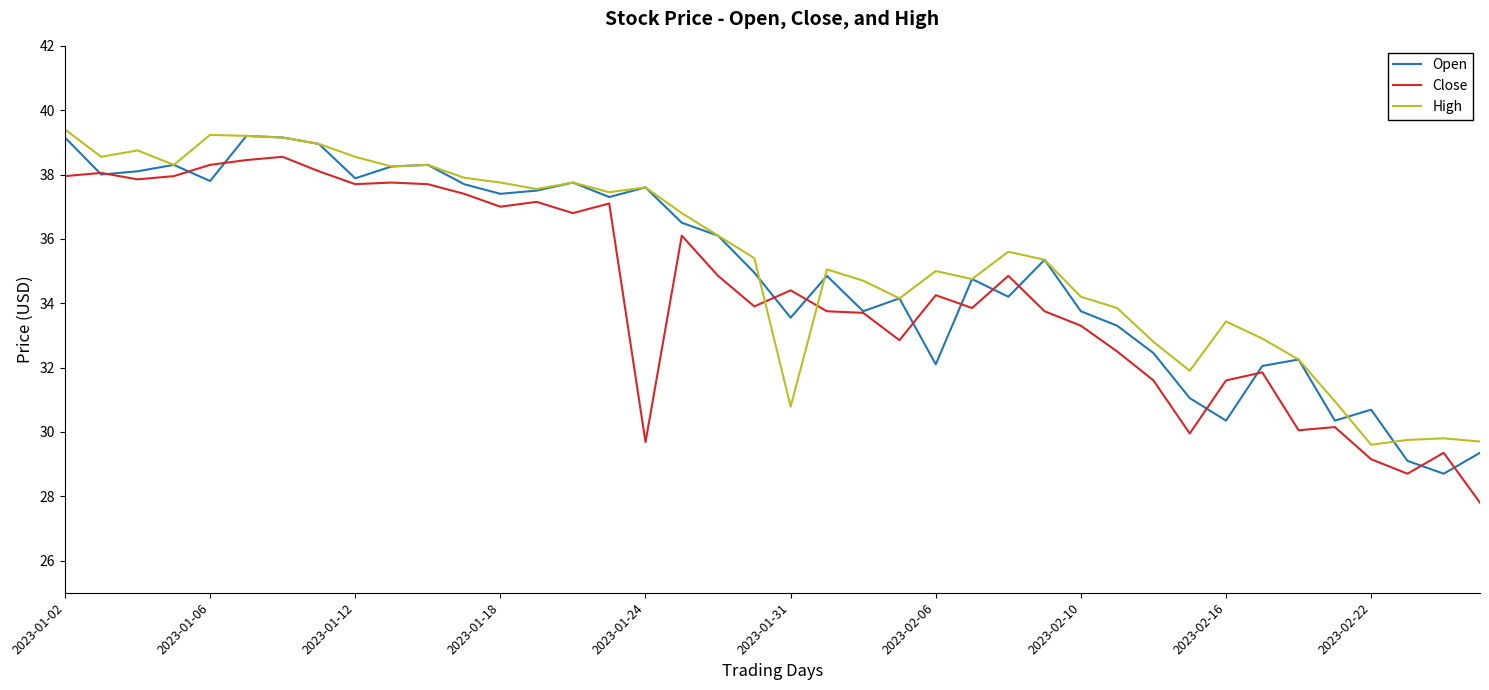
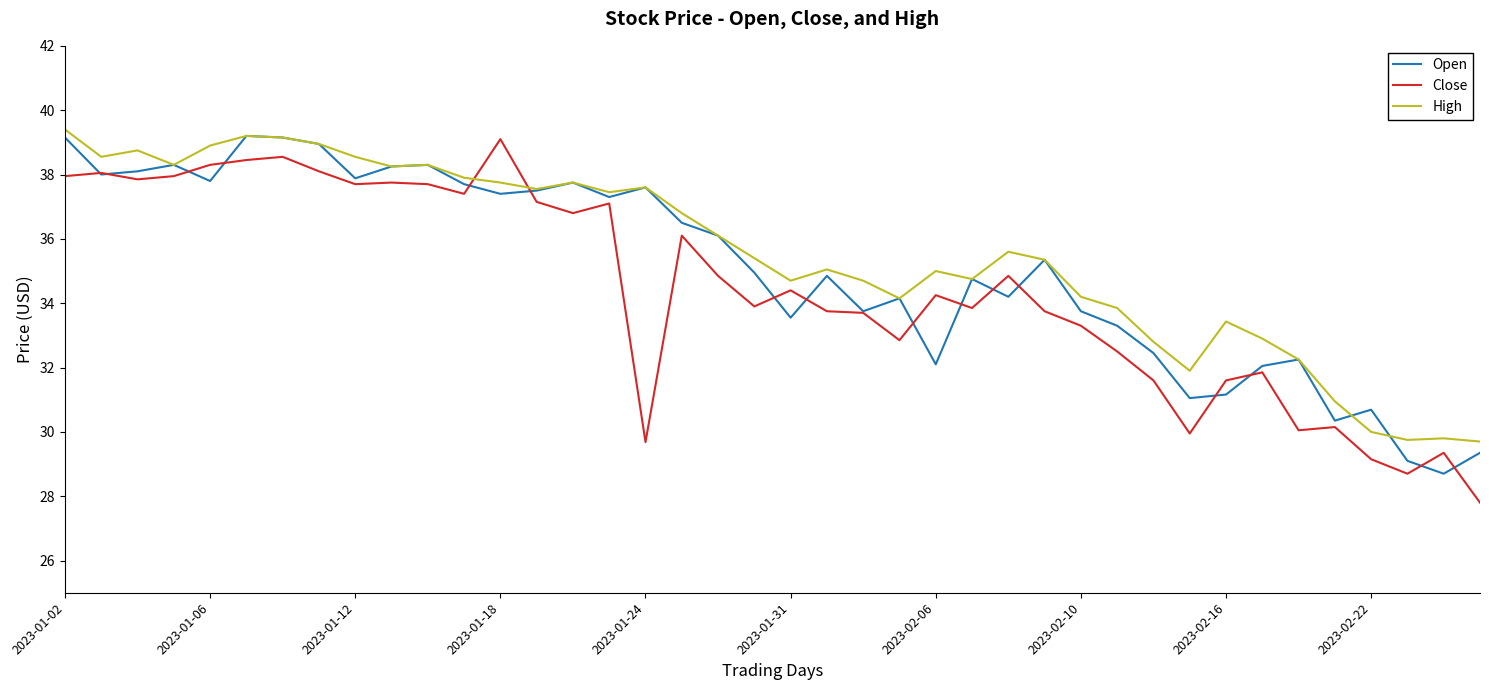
High, 2023-01-06: 39.2 -> 38.9
Close, 2023-01-18: 37.0 -> 39.1
High, 2023-01-31: 30.8 -> 34.7
Open, 2023-02-16: 30.4 -> 31.2
High, 2023-02-22: 29.6 -> 30.0
